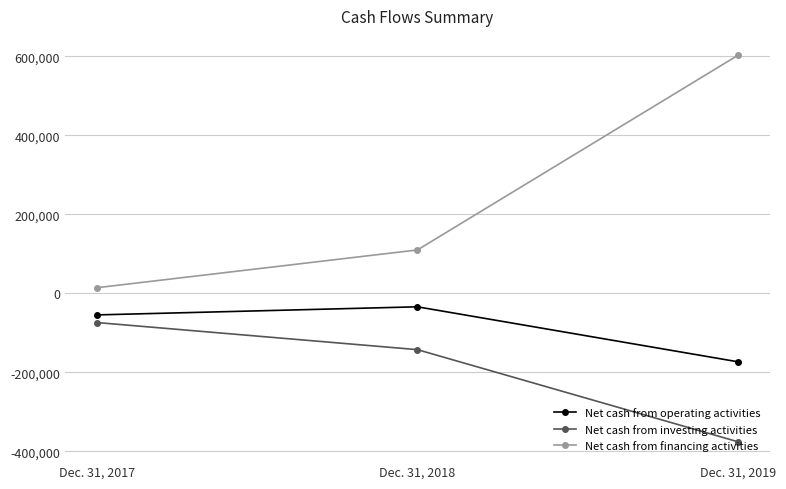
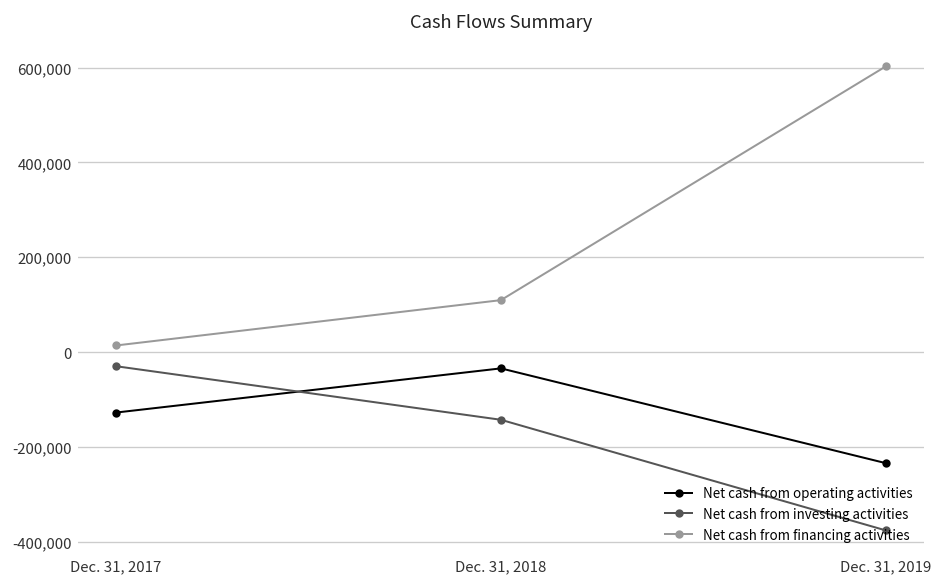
Net cash from operating activities, Dec. 31, 2017: -50,000 -> -130,000
Net cash from investing activities, Dec. 31, 2017: -70,000 -> -30,000
Net cash from operating activities, Dec. 31, 2019: -170,000 -> -230,000
